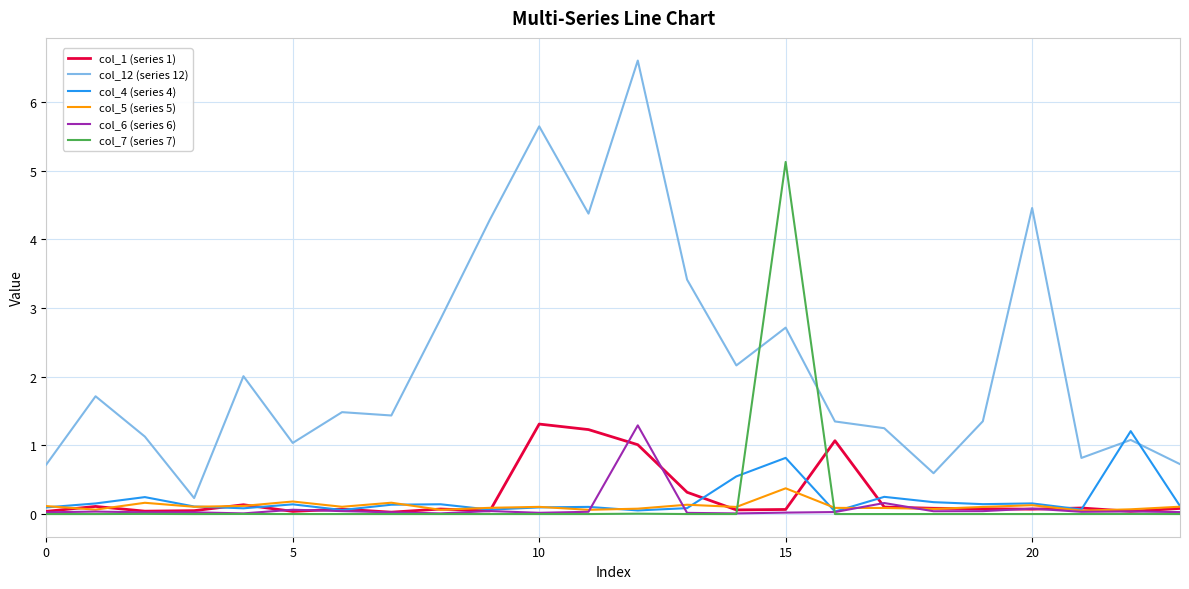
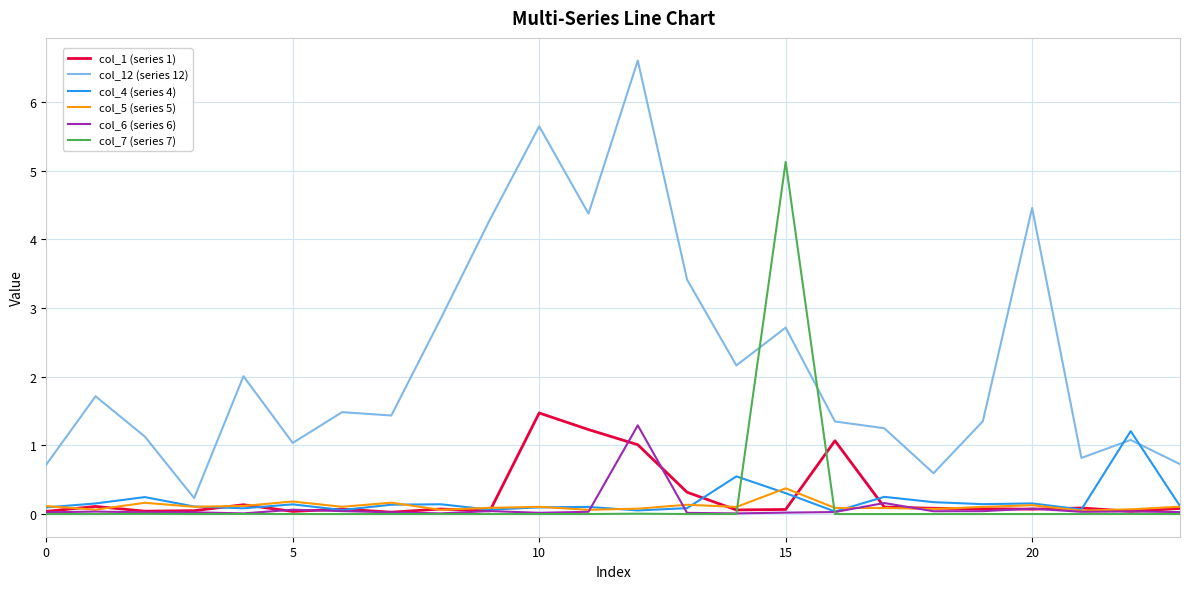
col_1 (series 1), 10: 1.3 -> 1.5
col_4 (series 4), 15: 0.8 -> 0.3
